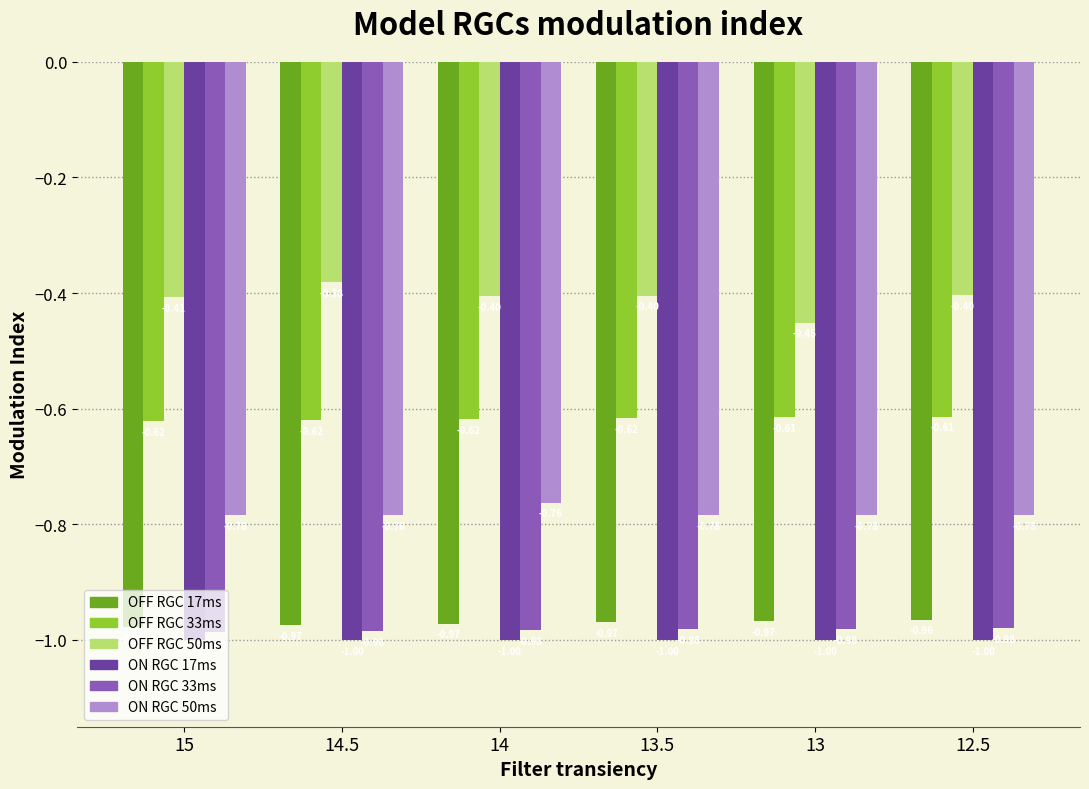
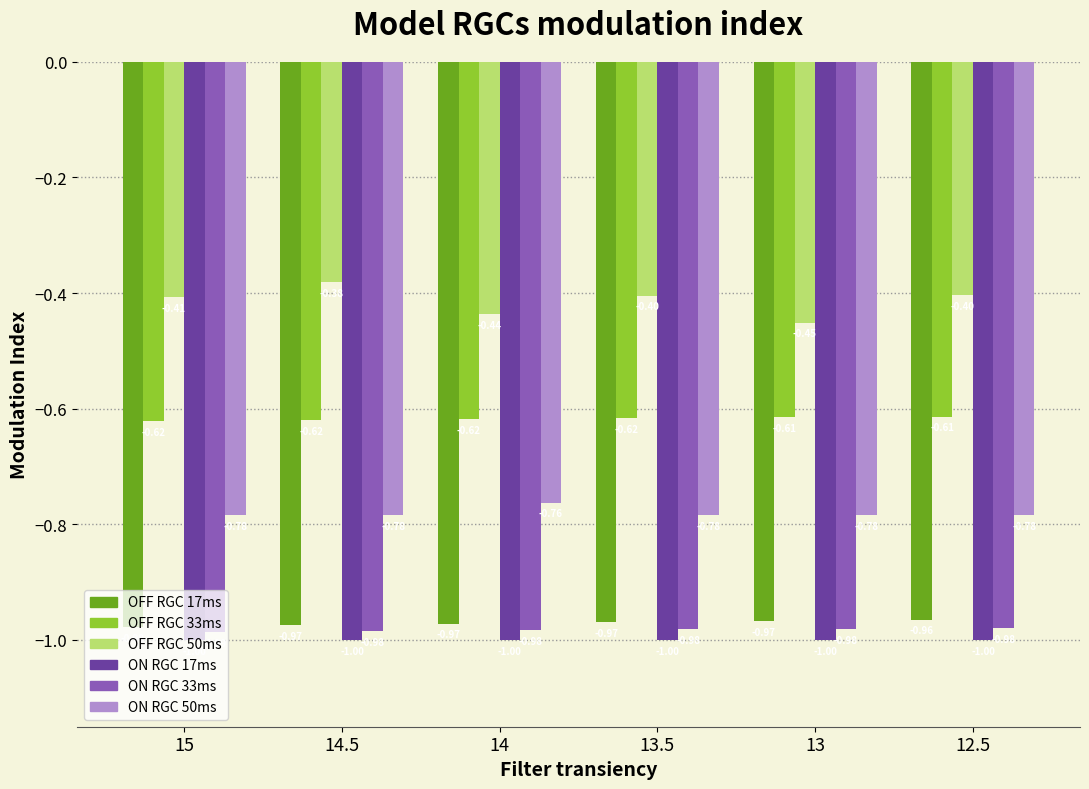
OFF RGC 50ms, 14: -0.40 -> -0.44
